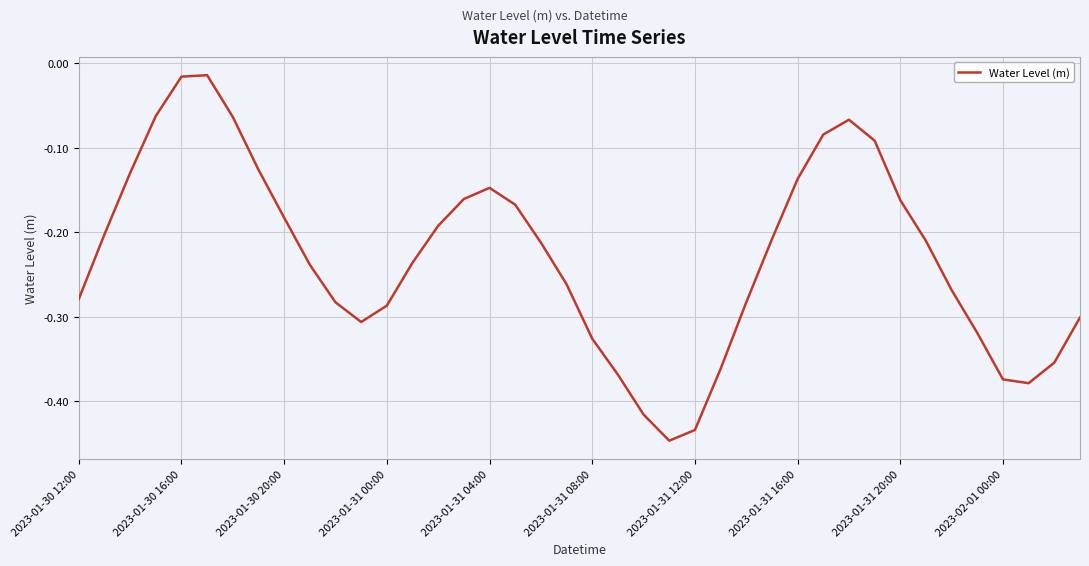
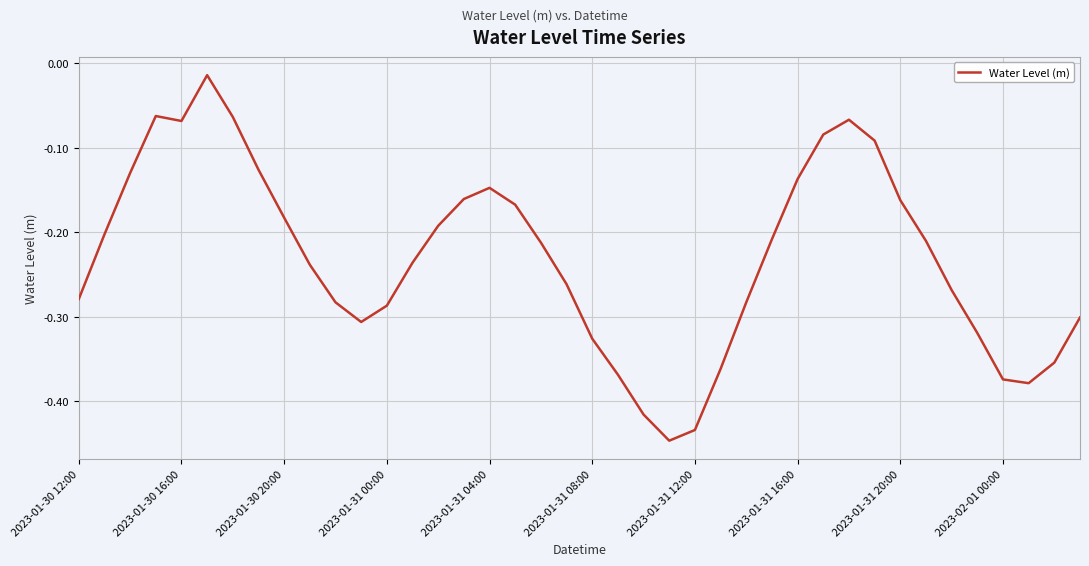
2023-01-30 16:00: -0.02 -> -0.07
